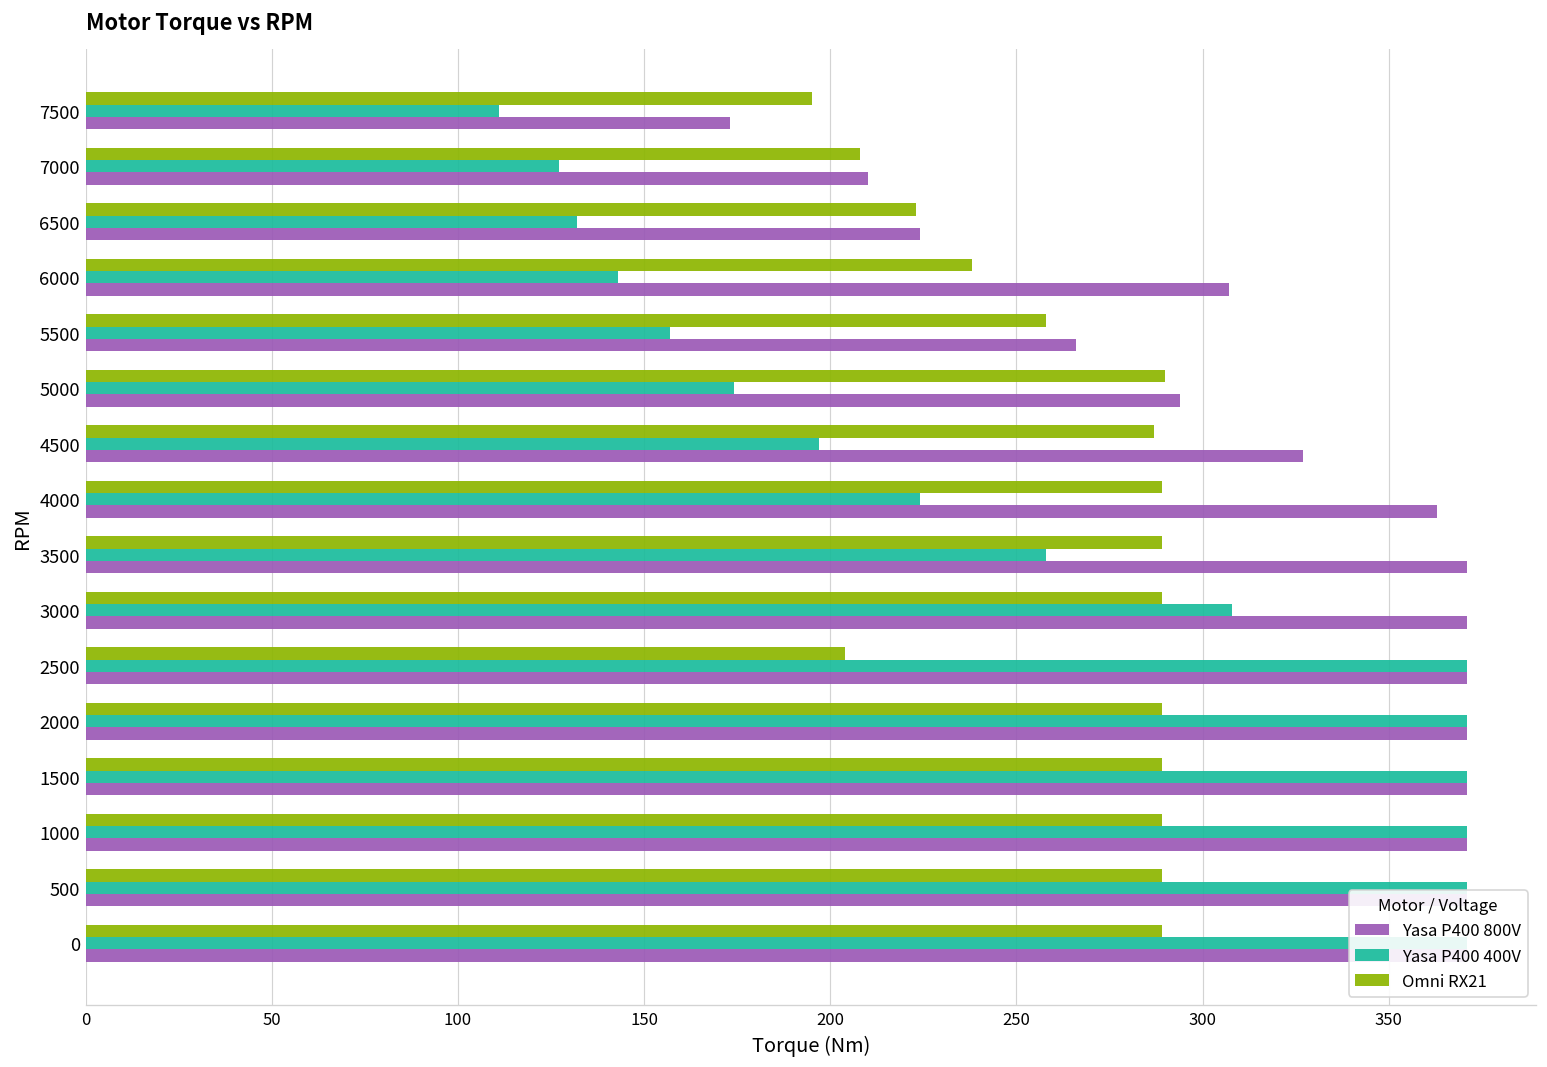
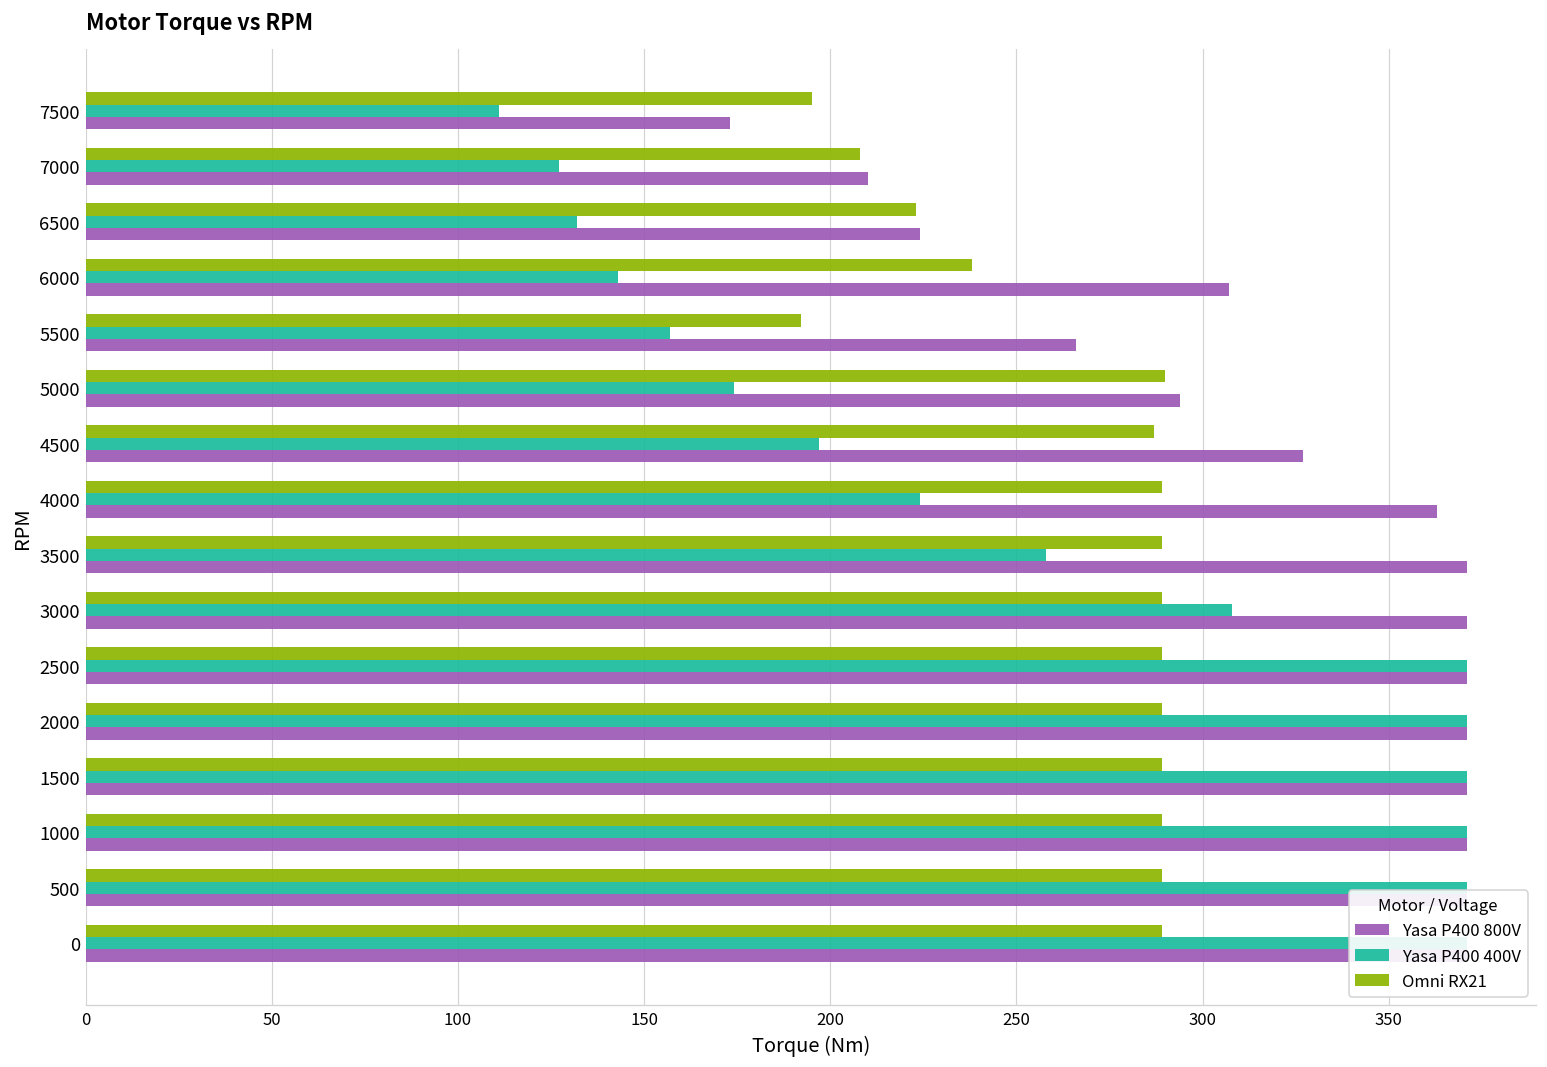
Omni RX21, 5500: 258 -> 192
Omni RX21, 2500: 204 -> 289
